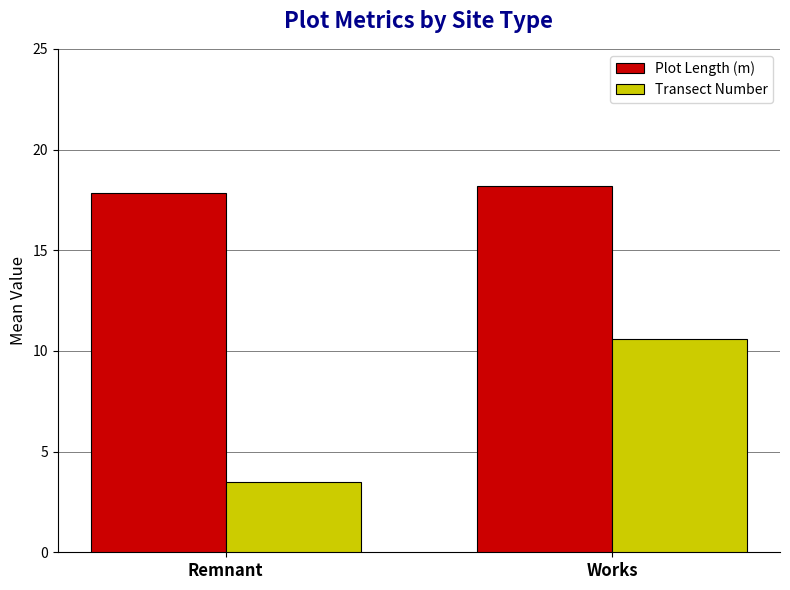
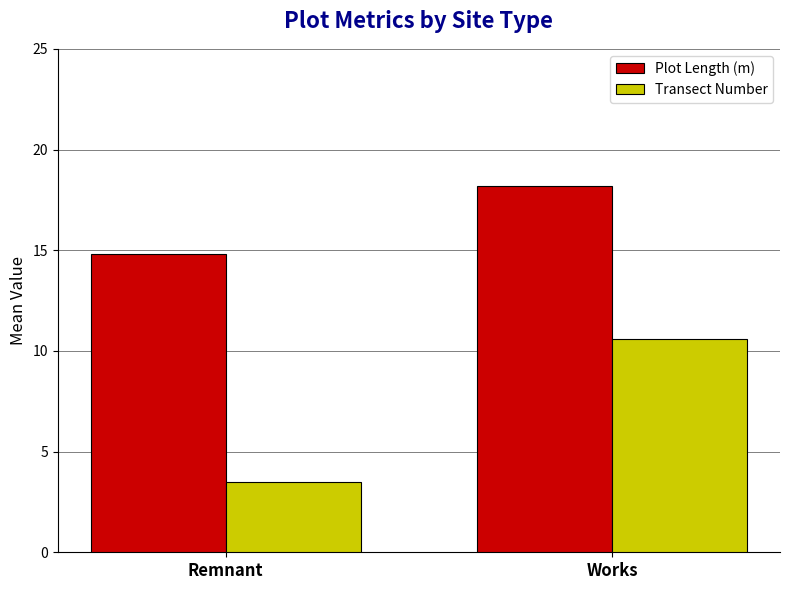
Plot Length (m), Remnant: 17.8 -> 14.8
